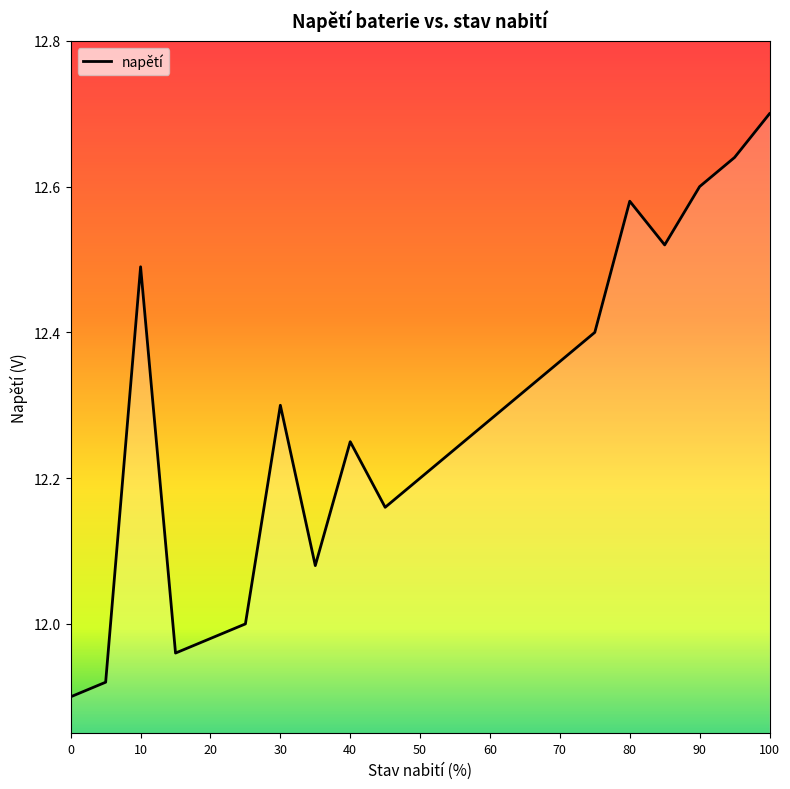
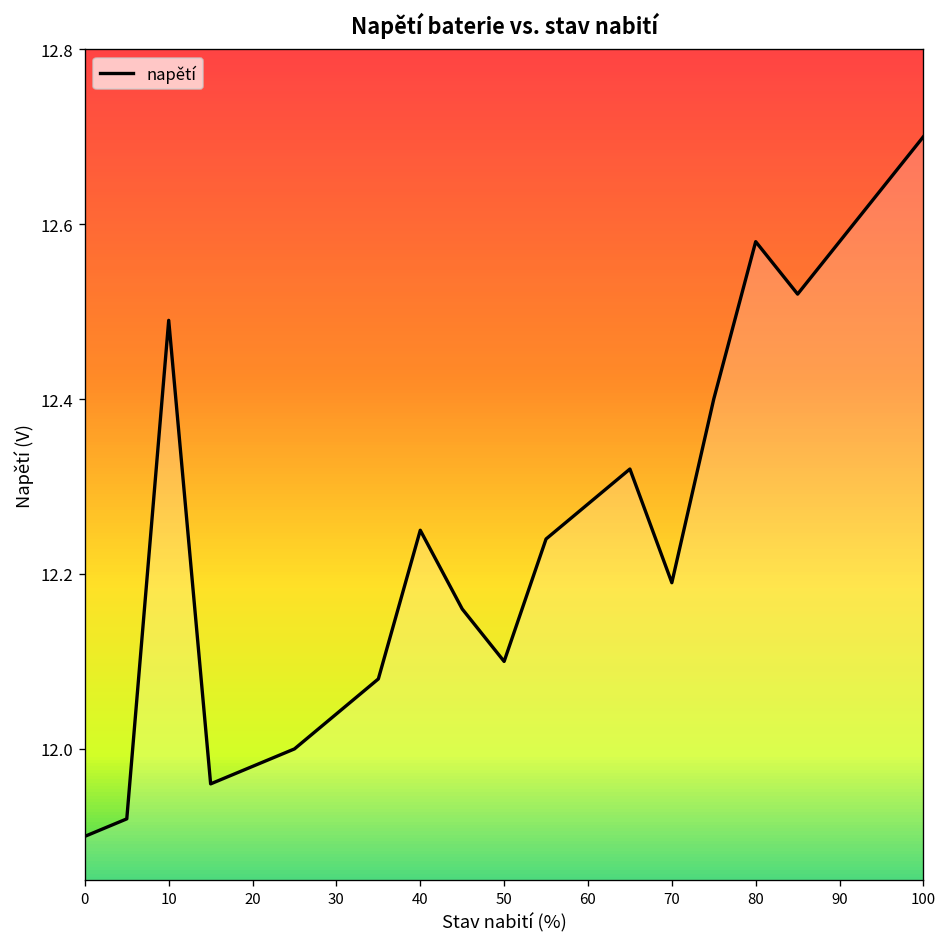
30: 12.30 -> 12.04
50: 12.2 -> 12.1
70: 12.36 -> 12.19
90: 12.60 -> 12.58
